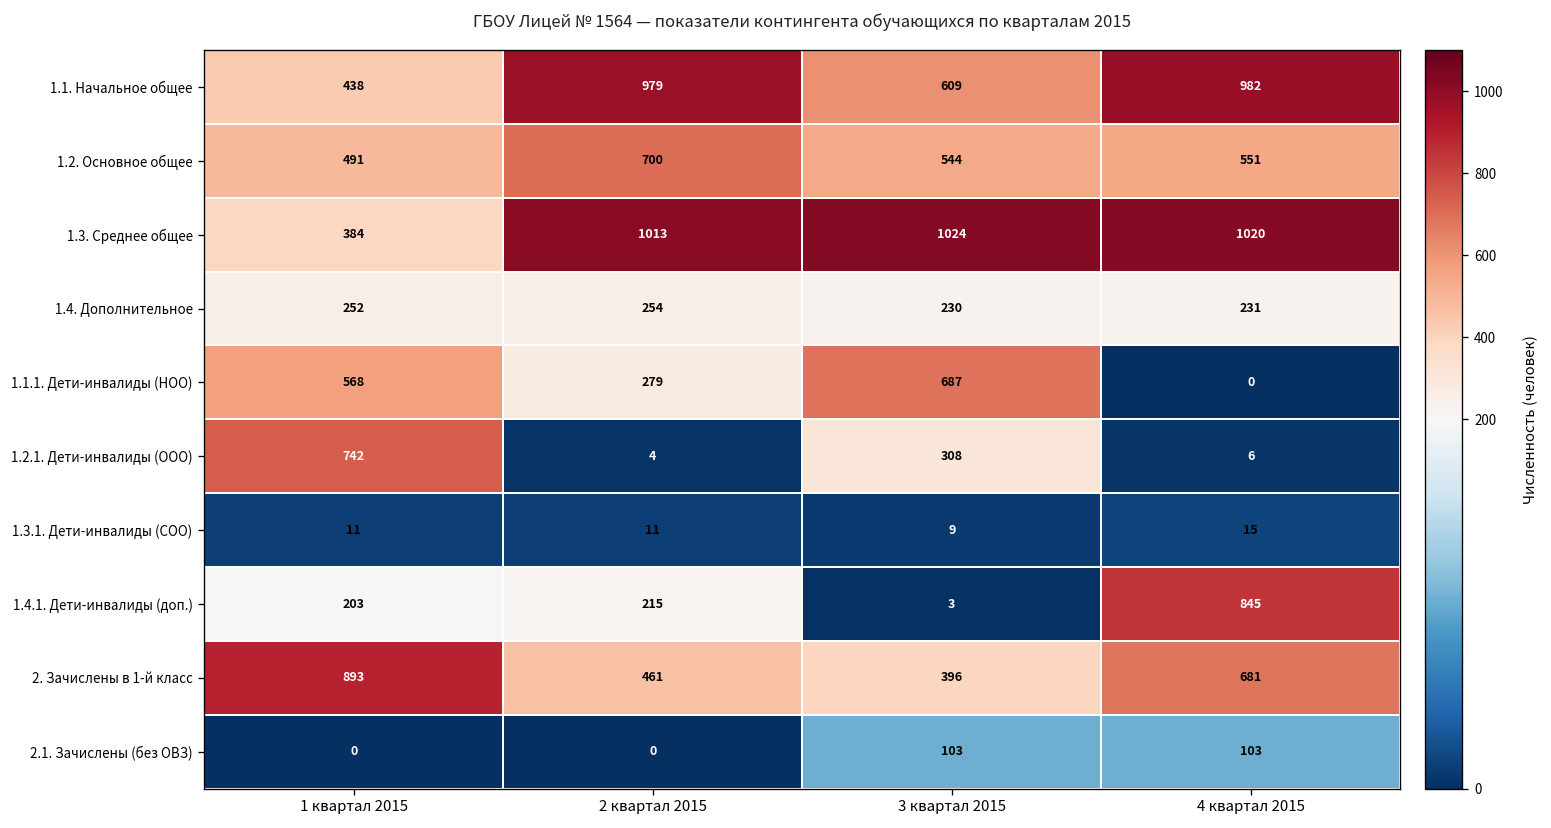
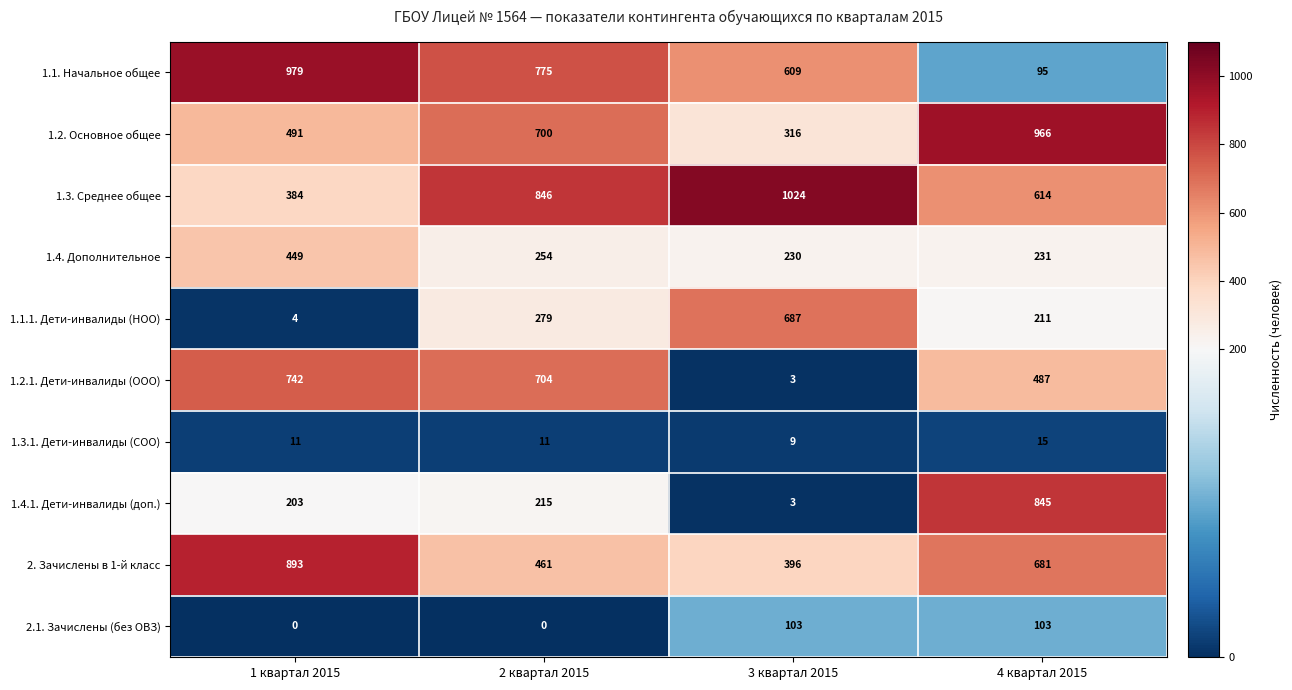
1.1. Начальное общее, 1 квартал 2015: 438 -> 979
1.1. Начальное общее, 2 квартал 2015: 979 -> 775
1.1. Начальное общее, 4 квартал 2015: 982 -> 95
1.2. Основное общее, 3 квартал 2015: 544 -> 316
1.2. Основное общее, 4 квартал 2015: 551 -> 966
1.3. Среднее общее, 2 квартал 2015: 1013 -> 846
1.3. Среднее общее, 4 квартал 2015: 1020 -> 614
1.4. Дополнительное, 1 квартал 2015: 252 -> 449
1.1.1. Дети-инвалиды (НОО), 1 квартал 2015: 568 -> 4
1.1.1. Дети-инвалиды (НОО), 4 квартал 2015: 0 -> 211
1.2.1. Дети-инвалиды (ООО), 2 квартал 2015: 4 -> 704
1.2.1. Дети-инвалиды (ООО), 3 квартал 2015: 308 -> 3
1.2.1. Дети-инвалиды (ООО), 4 квартал 2015: 6 -> 487
